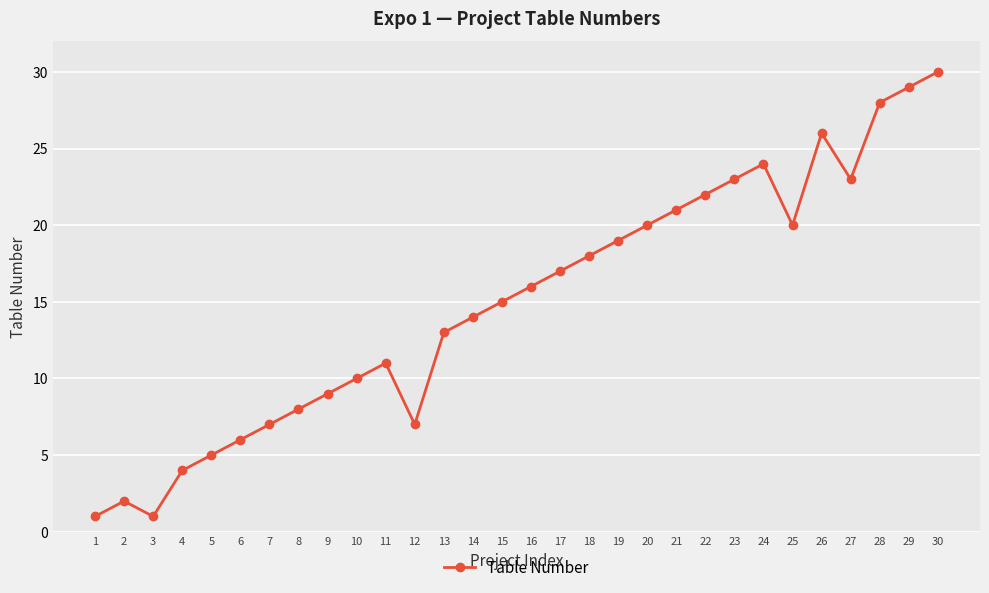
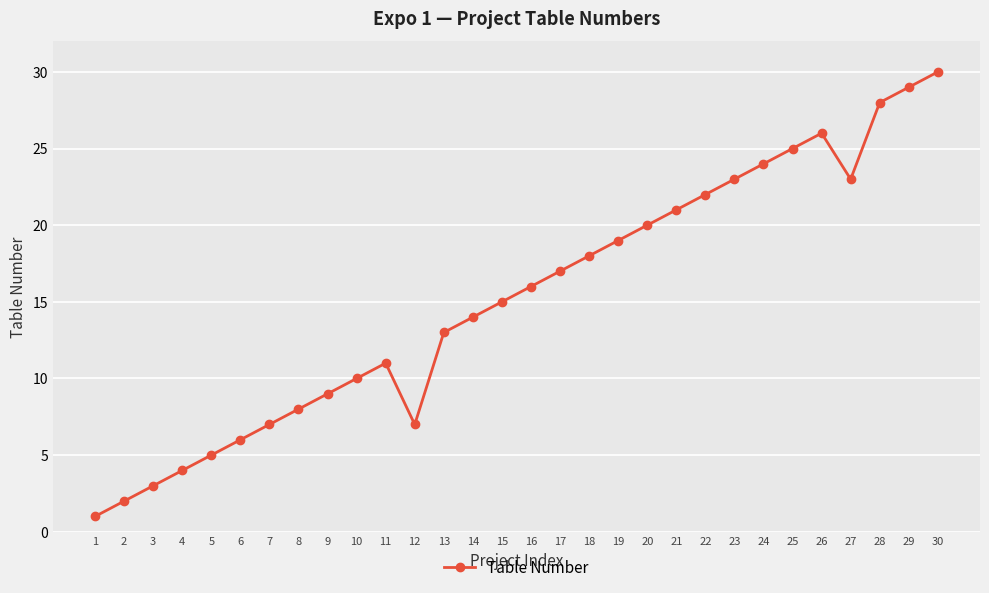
3: 1 -> 3
25: 20 -> 25
